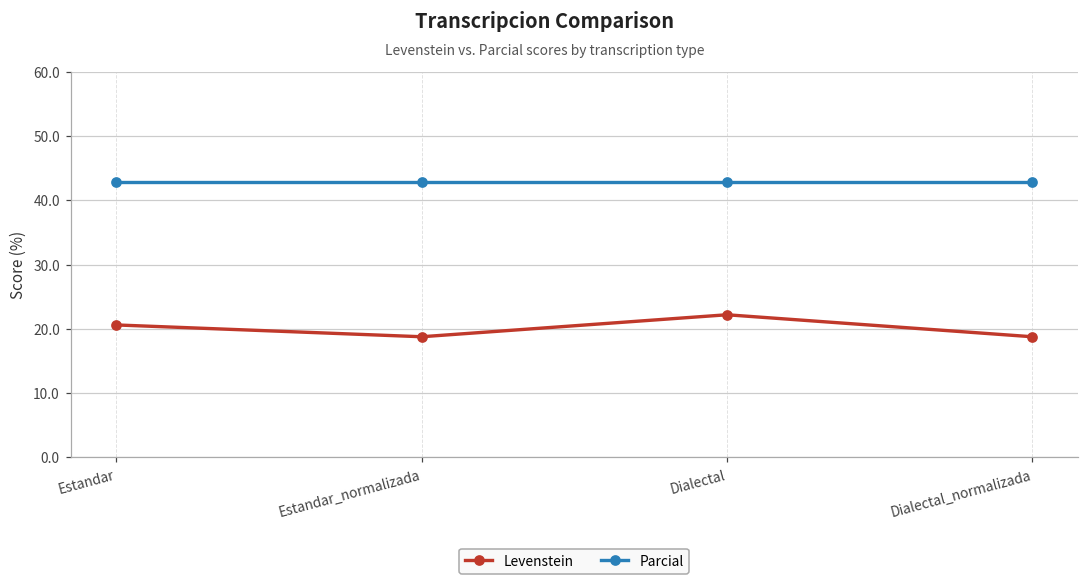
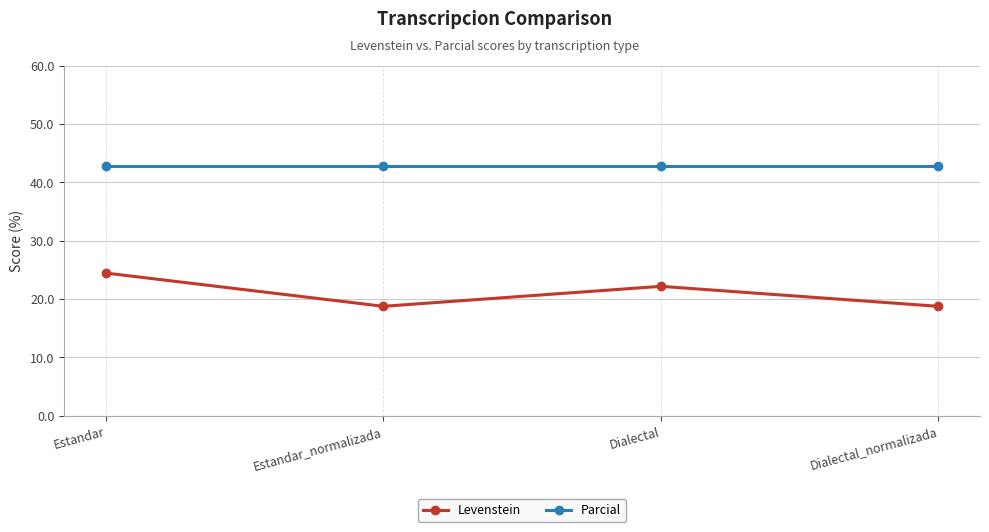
Levenstein, Estandar: 21 -> 24
